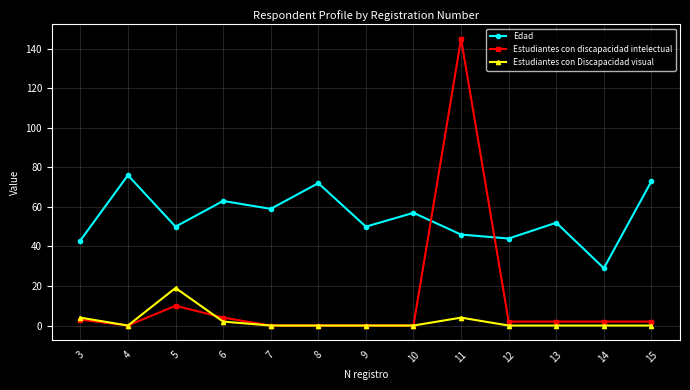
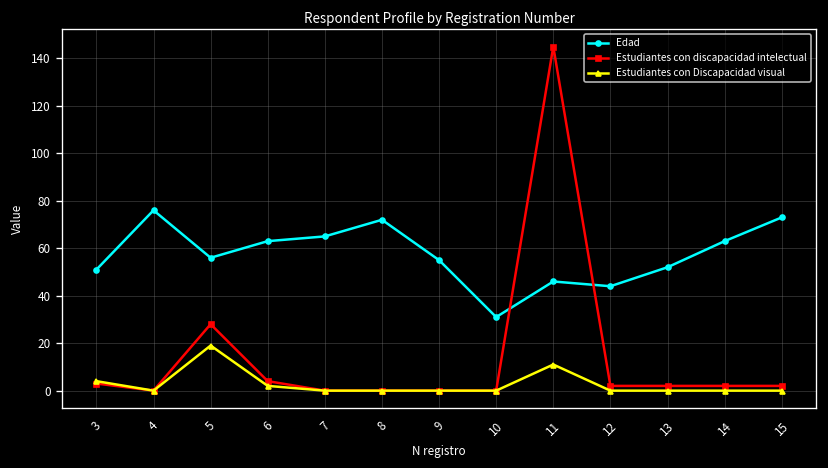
Edad, 3: 43 -> 51
Edad, 5: 50 -> 56
Estudiantes con discapacidad intelectual, 5: 10 -> 28
Edad, 7: 59 -> 65
Edad, 9: 50 -> 55
Edad, 10: 57 -> 31
Estudiantes con Discapacidad visual, 11: 4 -> 11
Edad, 14: 29 -> 63
